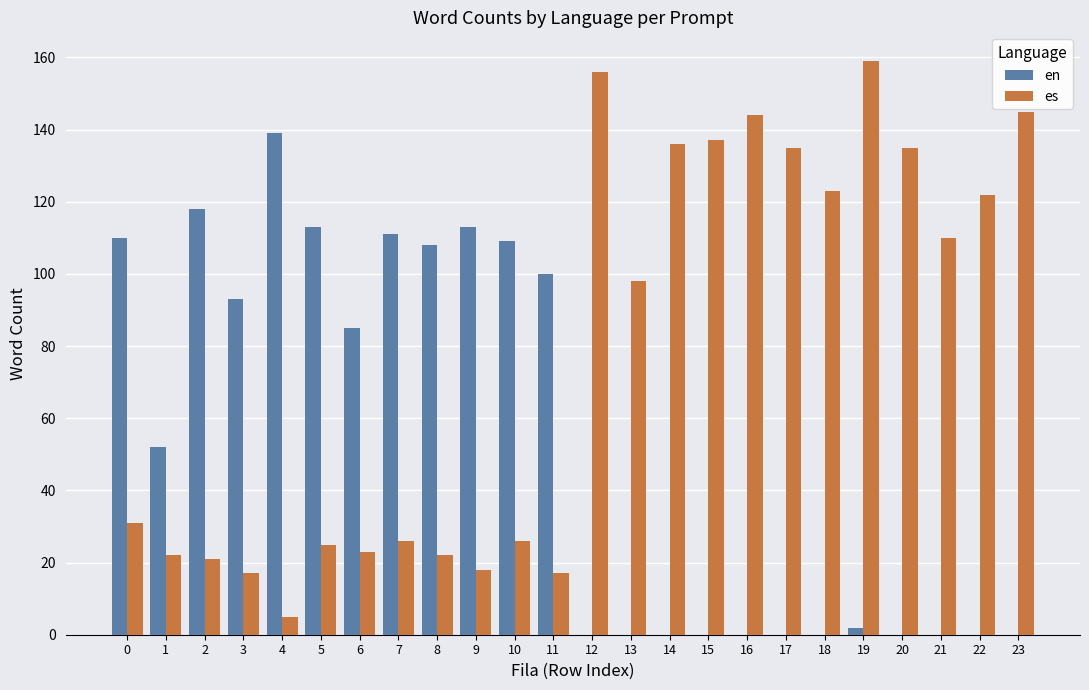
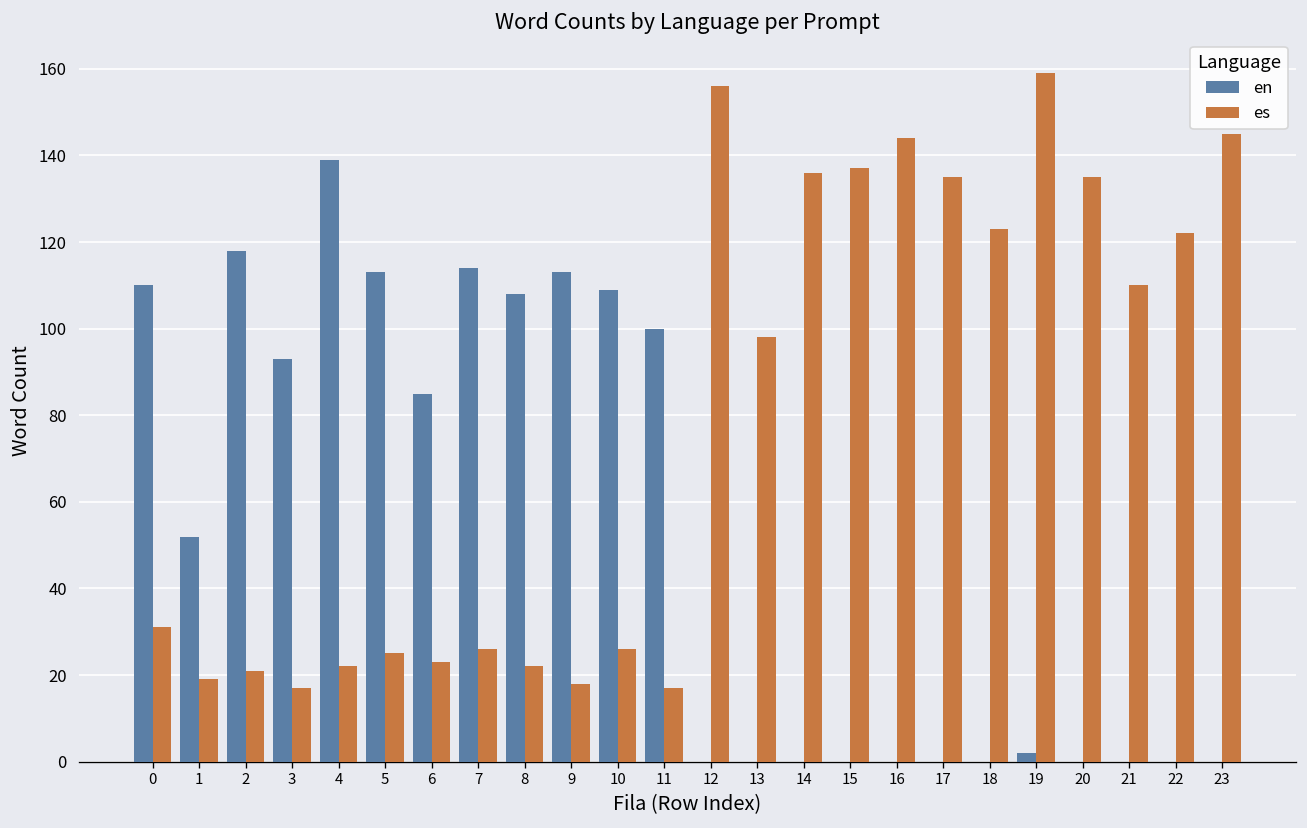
es, 1: 22 -> 19
es, 4: 5 -> 22
en, 7: 111 -> 114
